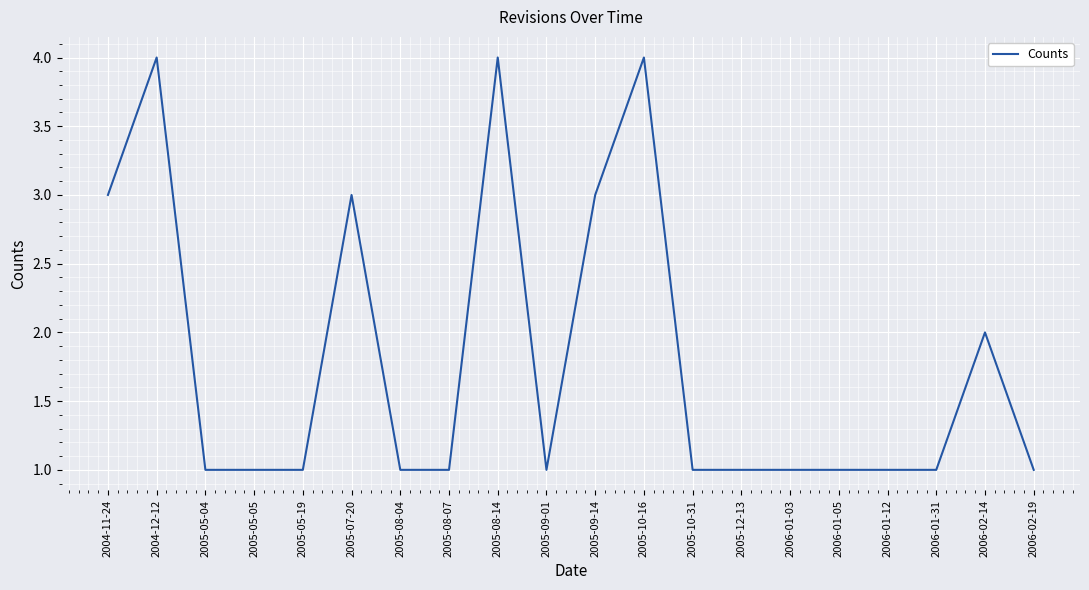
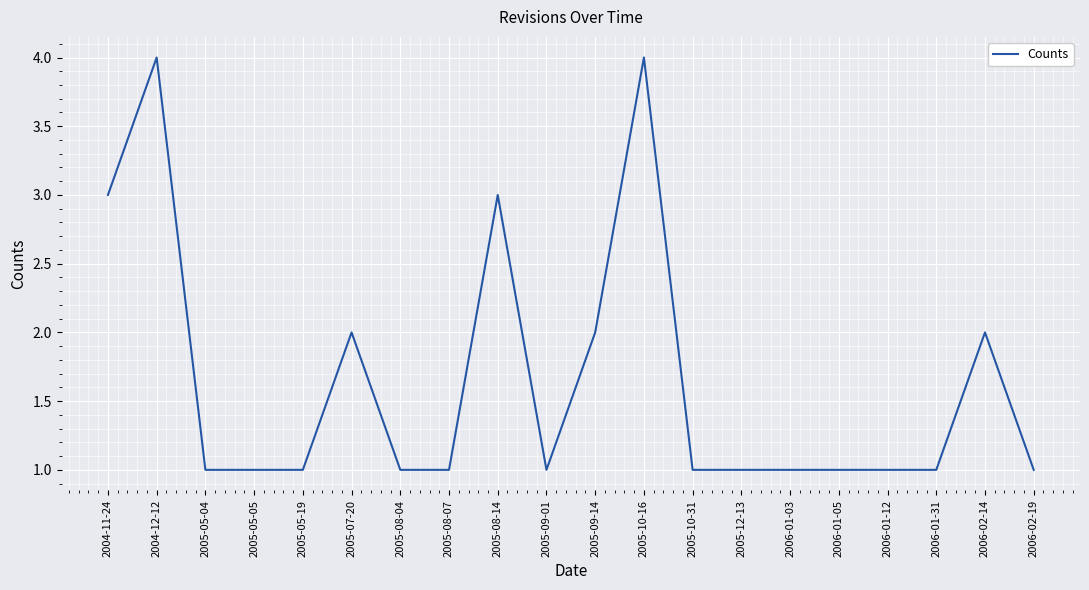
2005-07-20: 3 -> 2
2005-08-14: 4 -> 3
2005-09-14: 3 -> 2
